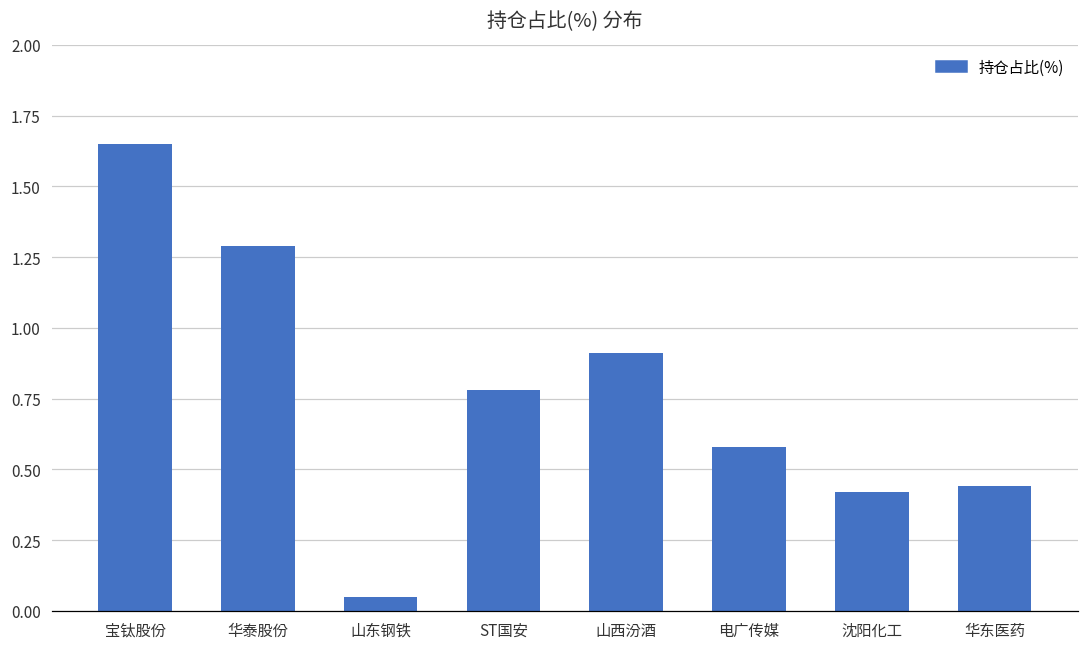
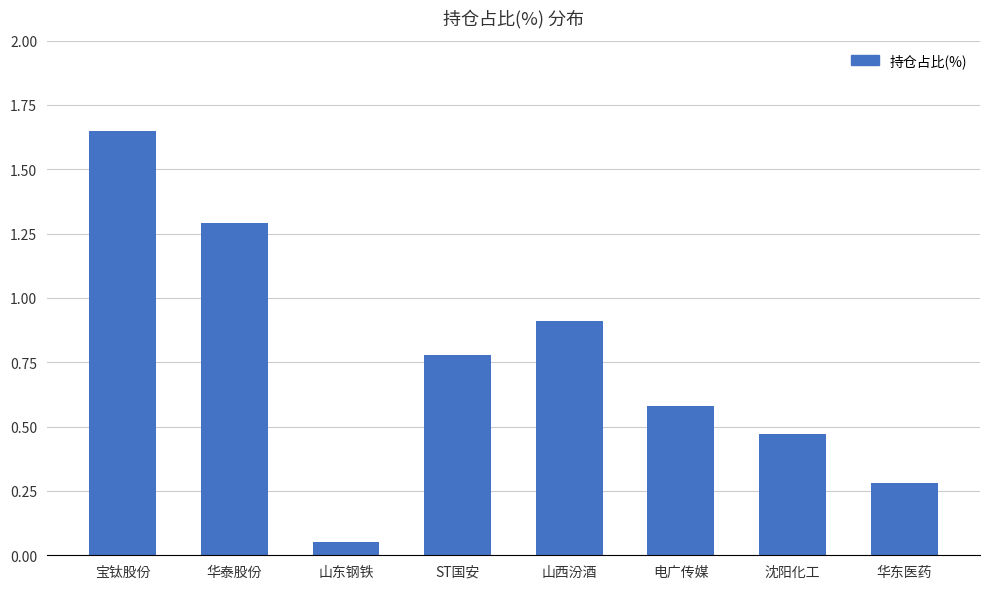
沈阳化工: 0.42 -> 0.47
华东医药: 0.44 -> 0.28
